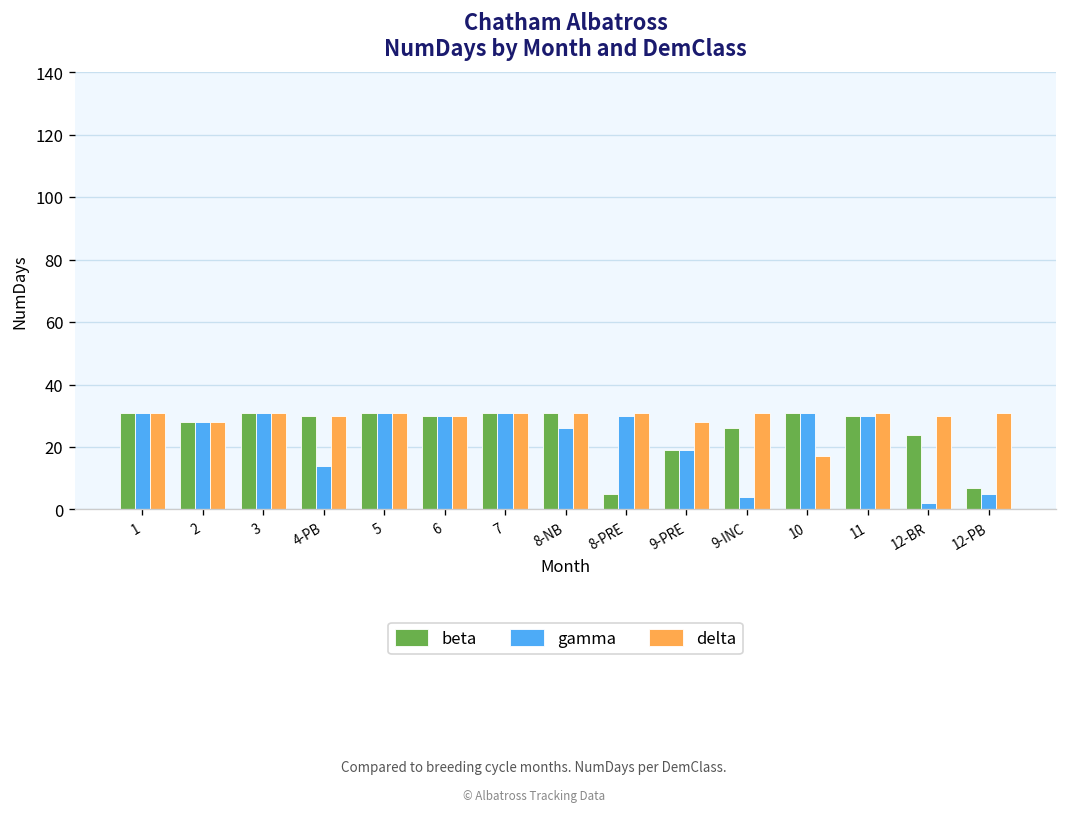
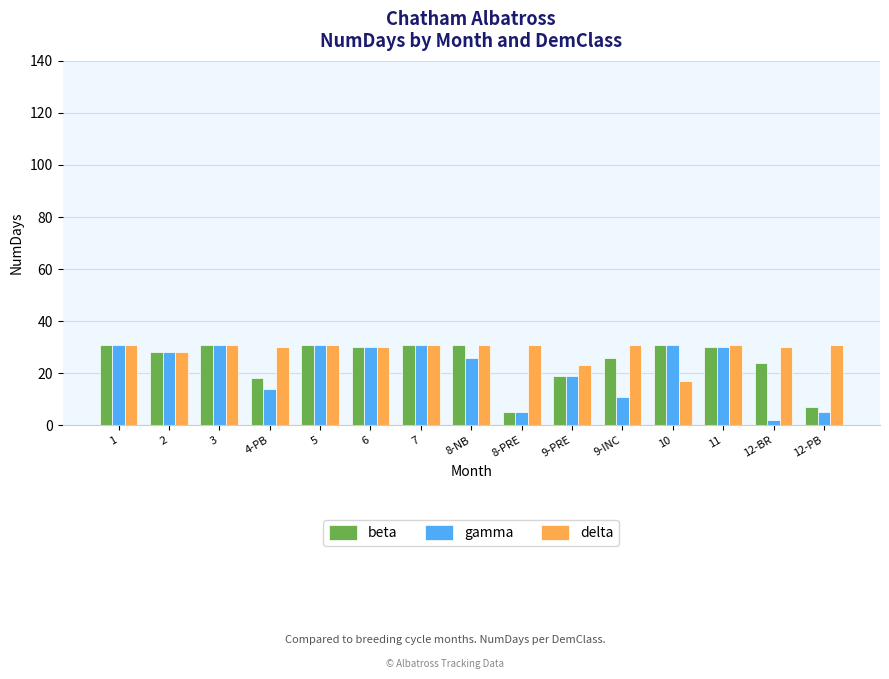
beta, 4-PB: 30 -> 18
gamma, 8-PRE: 30 -> 5
delta, 9-PRE: 28 -> 23
gamma, 9-INC: 4 -> 11
